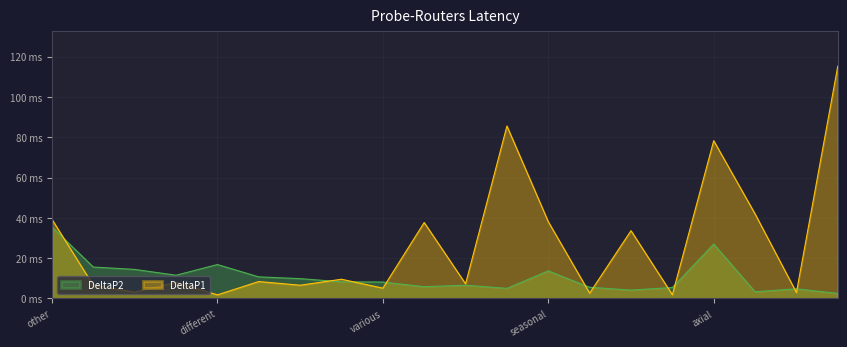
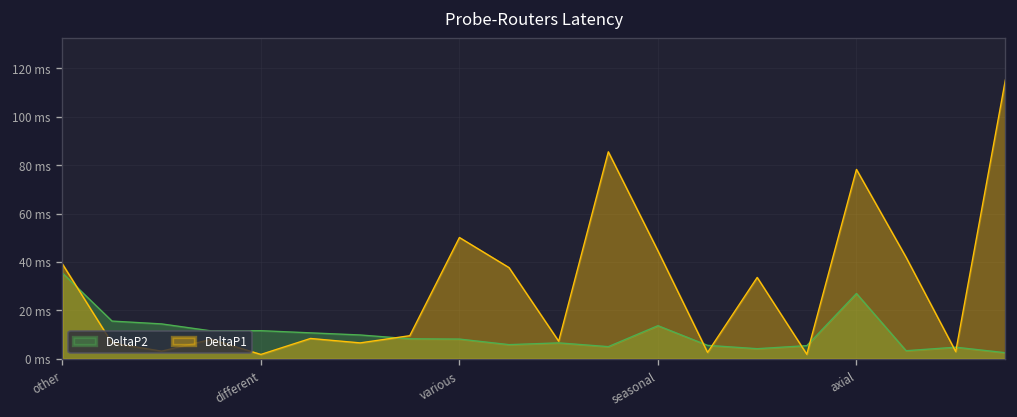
DeltaP2, different: 17 ms -> 12 ms
DeltaP1, various: 5 ms -> 50 ms
DeltaP1, seasonal: 38 ms -> 45 ms
